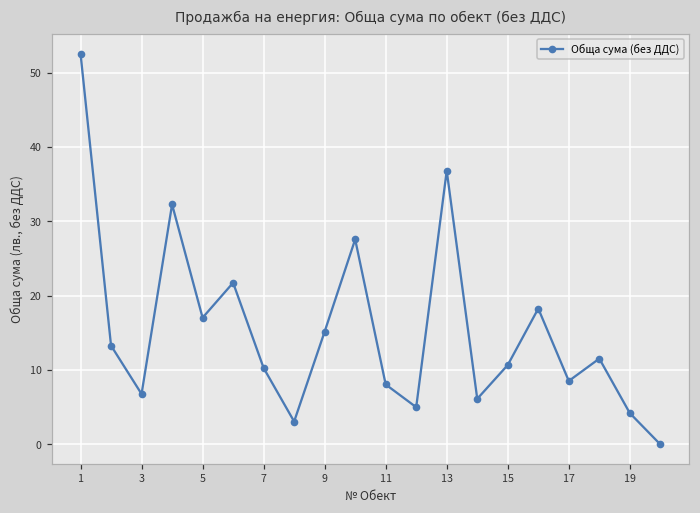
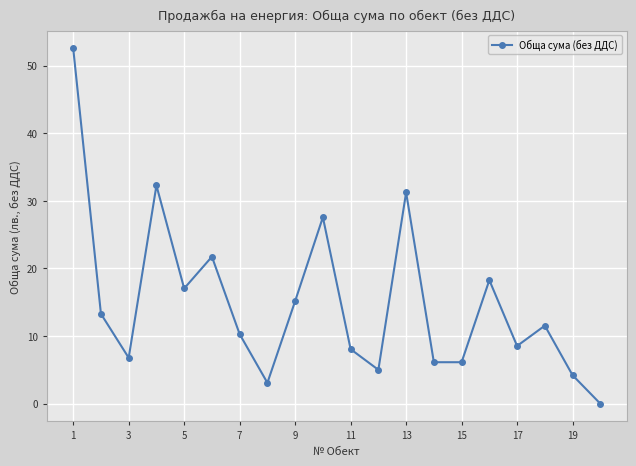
13: 37 -> 31
15: 11 -> 6
